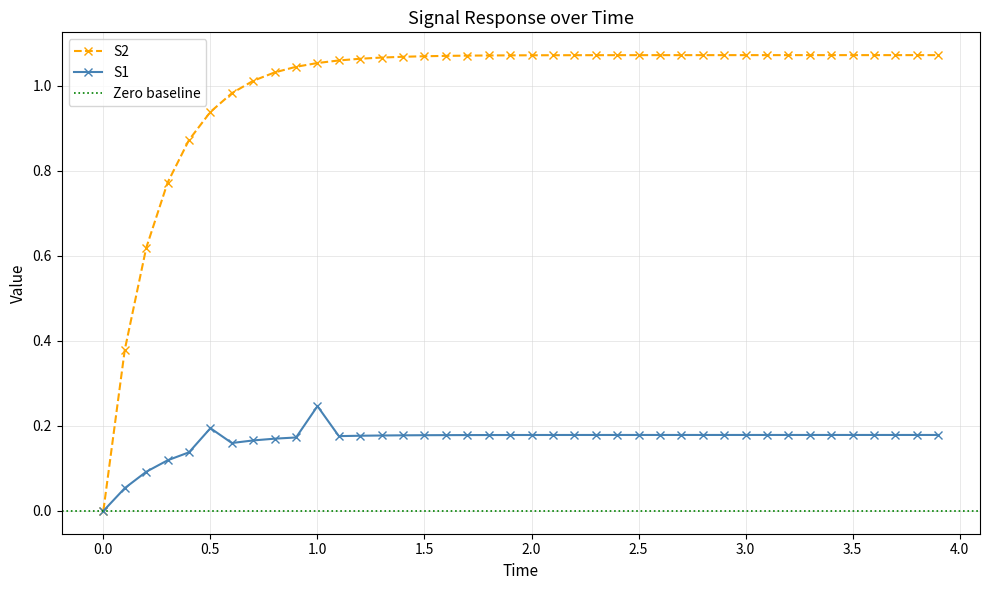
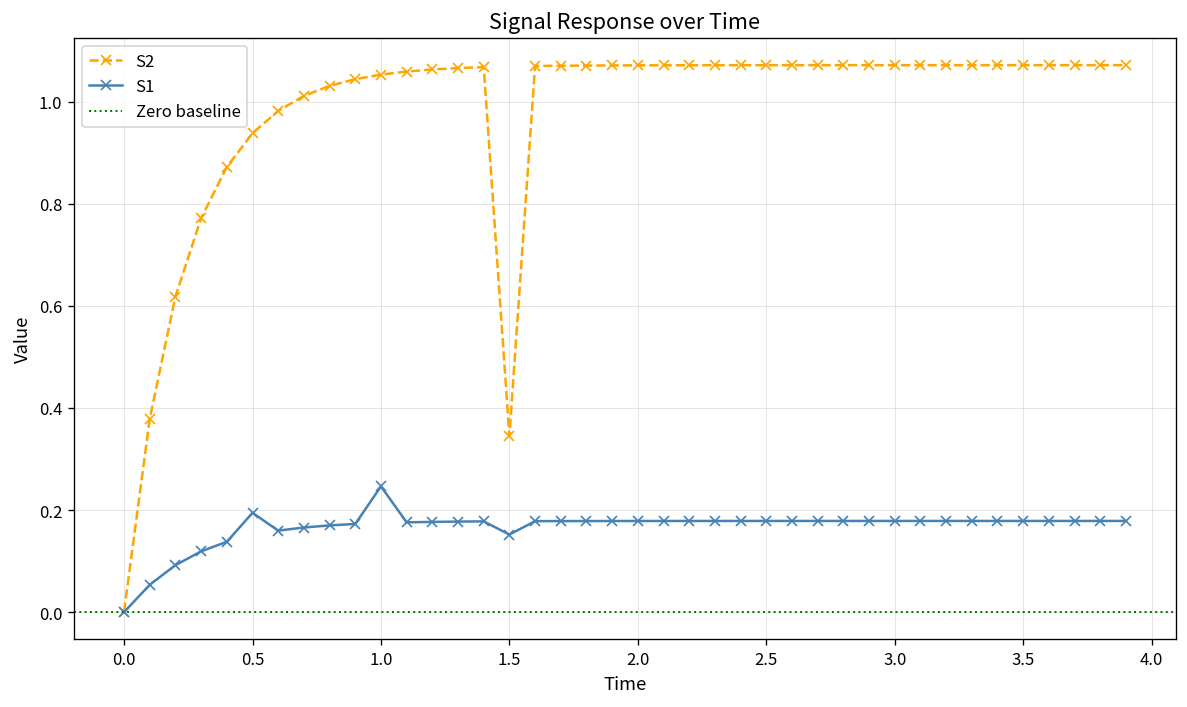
S2, 1.5: 1.07 -> 0.35
S1, 1.5: 0.18 -> 0.15
